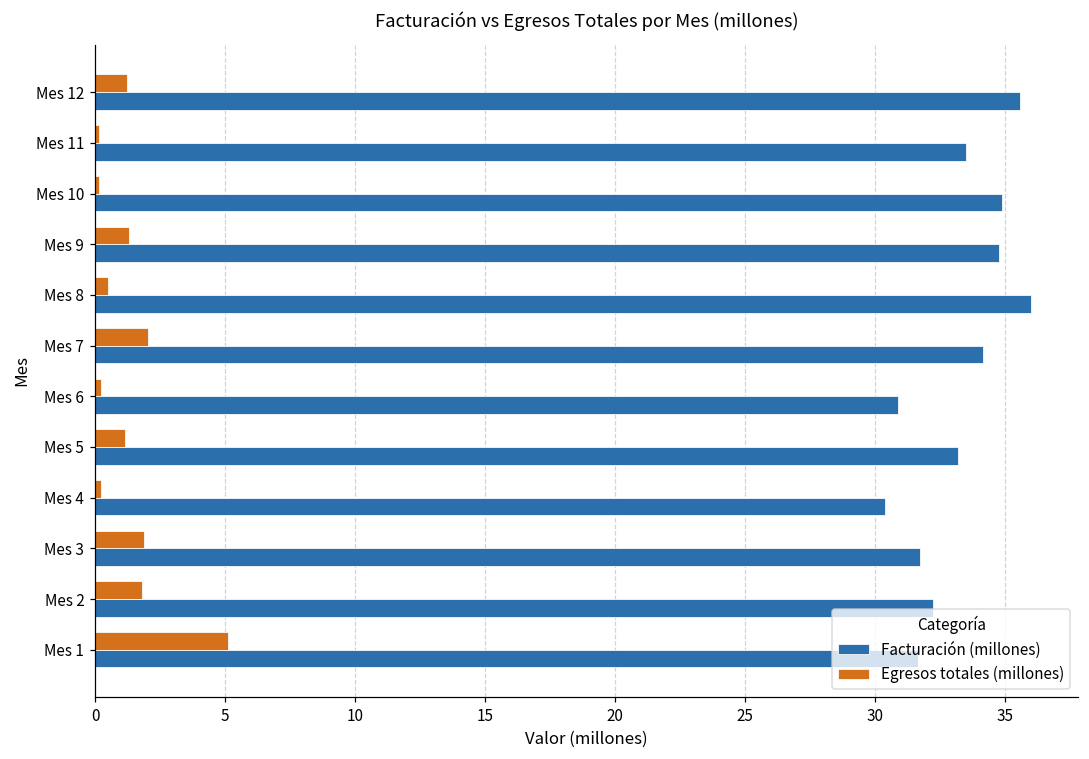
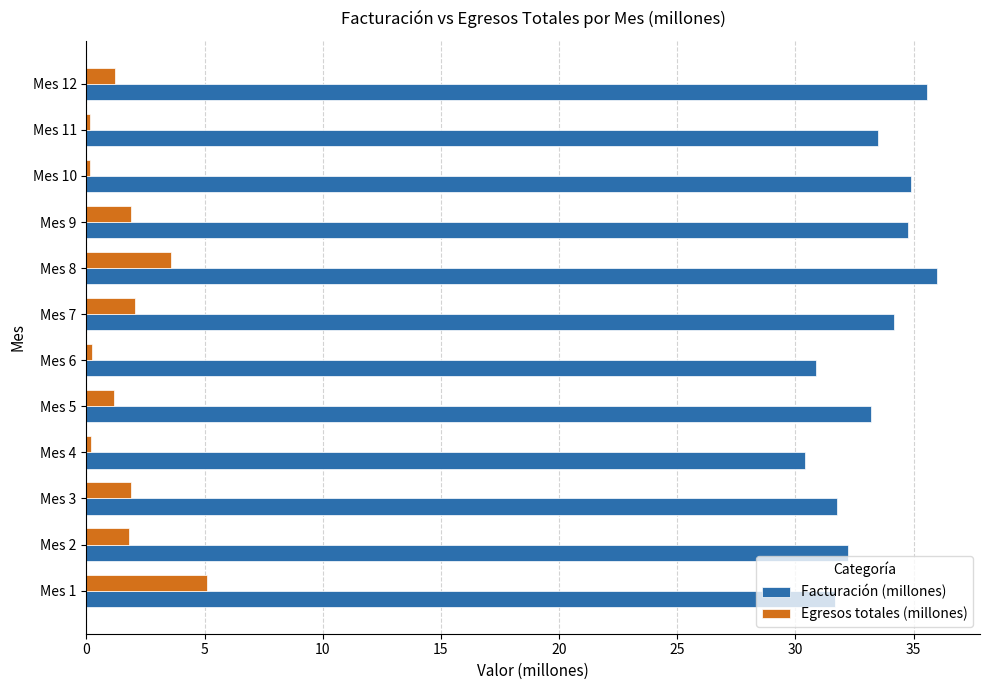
Egresos totales (millones), Mes 9: 1.3 -> 1.9
Egresos totales (millones), Mes 8: 0.5 -> 3.6
